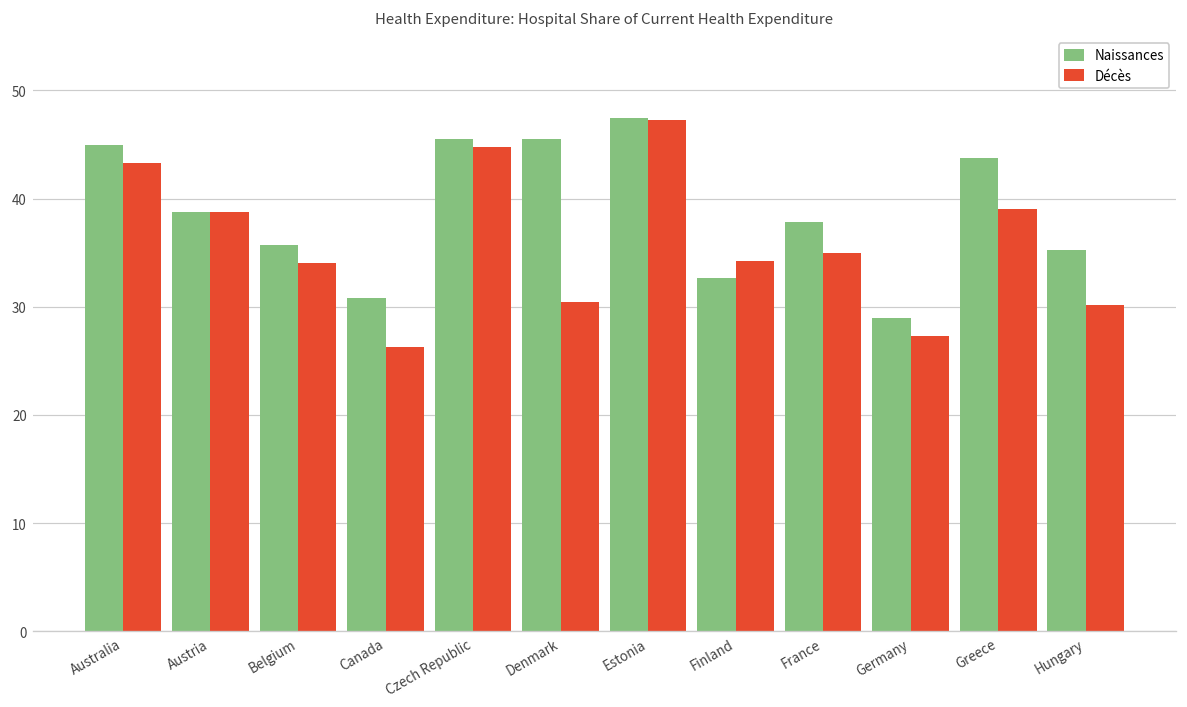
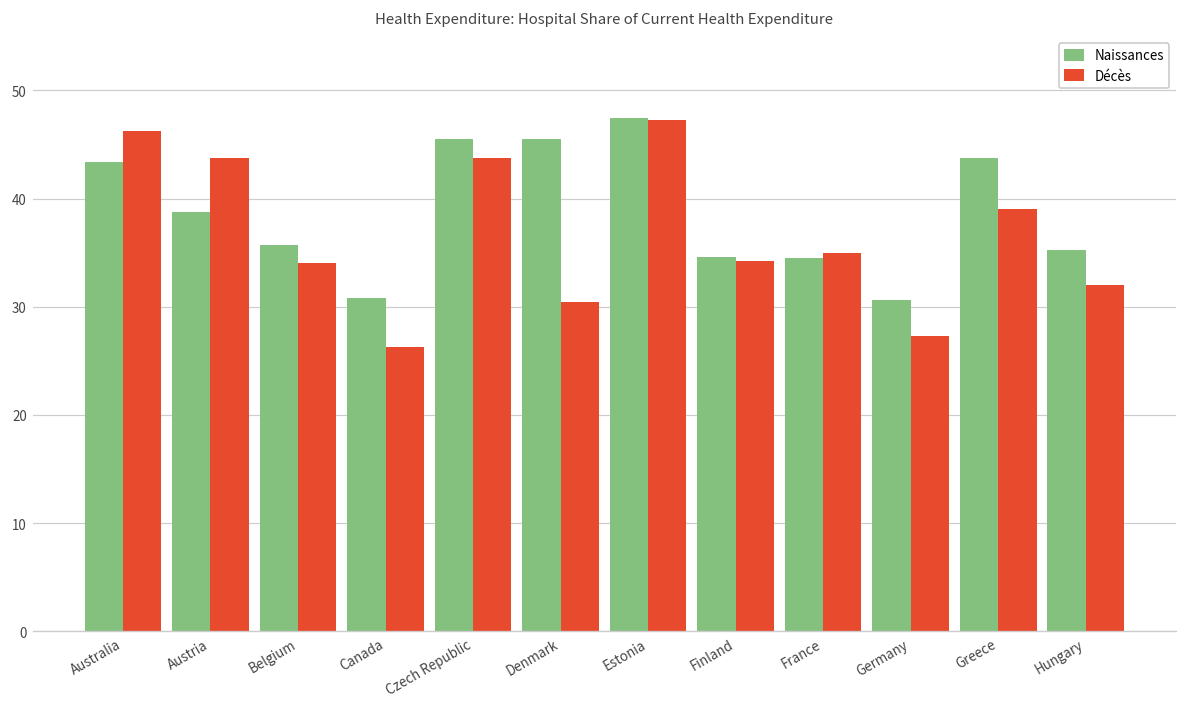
Naissances, Australia: 45 -> 43
Décès, Australia: 43 -> 46
Décès, Austria: 39 -> 44
Décès, Czech Republic: 45 -> 44
Naissances, Finland: 33 -> 35
Naissances, France: 38 -> 35
Naissances, Germany: 29 -> 31
Décès, Hungary: 30 -> 32
